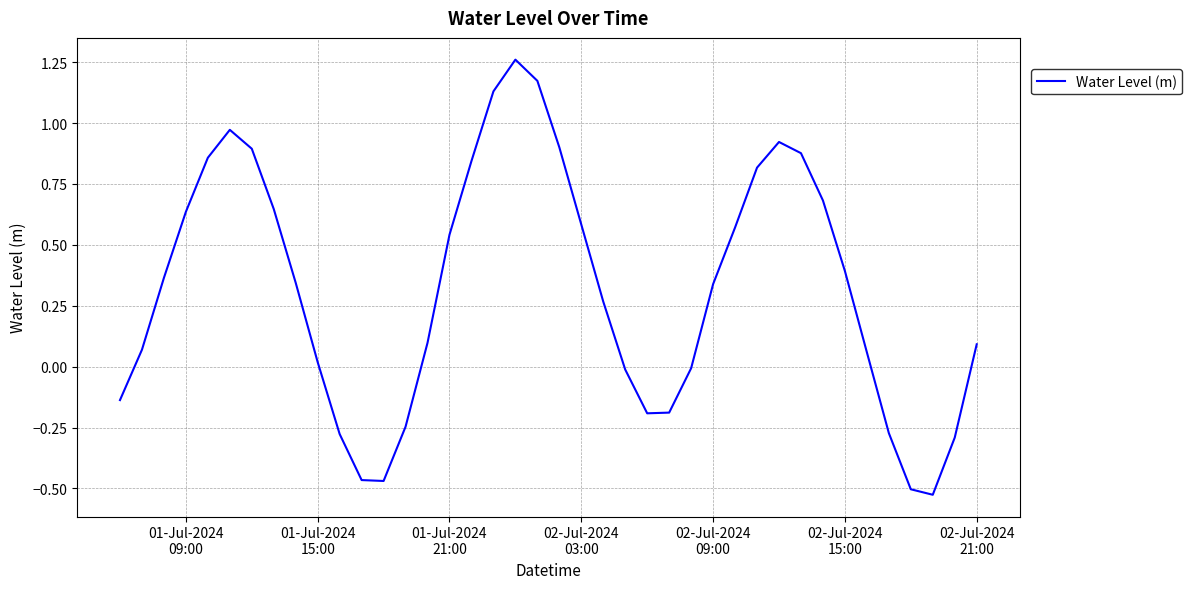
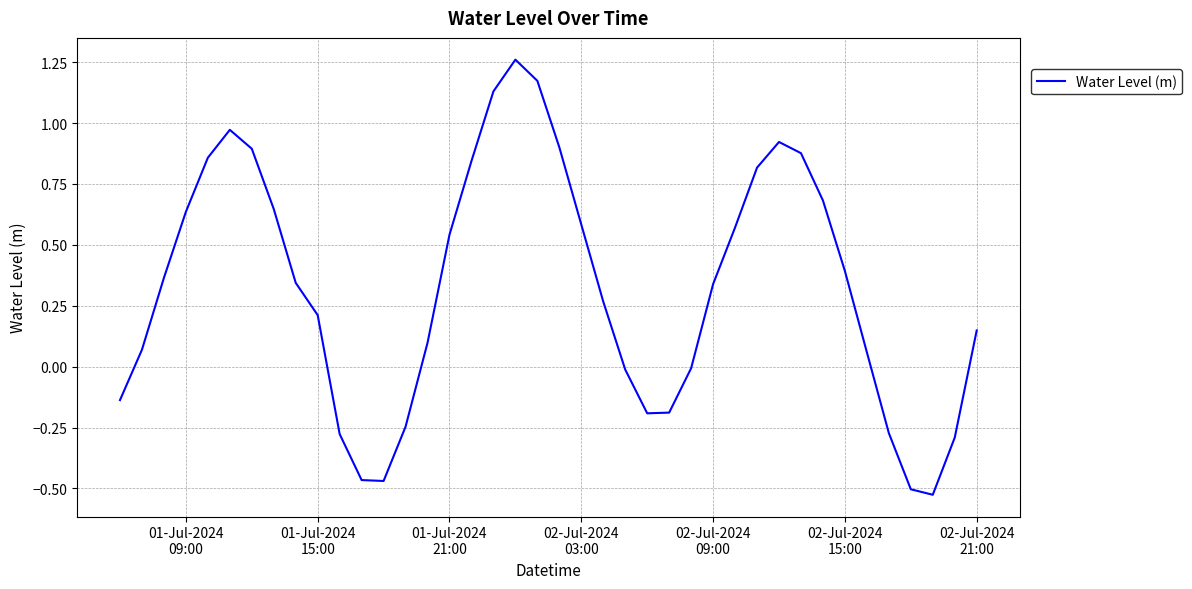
01-Jul-2024 15:00: 0.02 -> 0.21
02-Jul-2024 21:00: 0.09 -> 0.15
